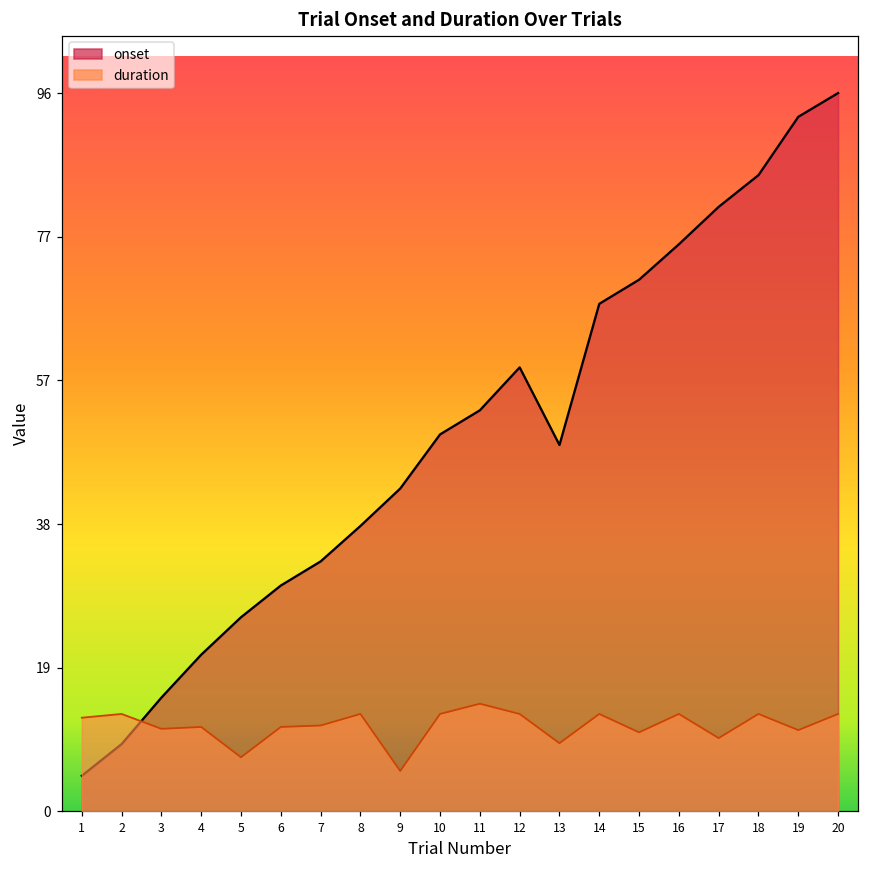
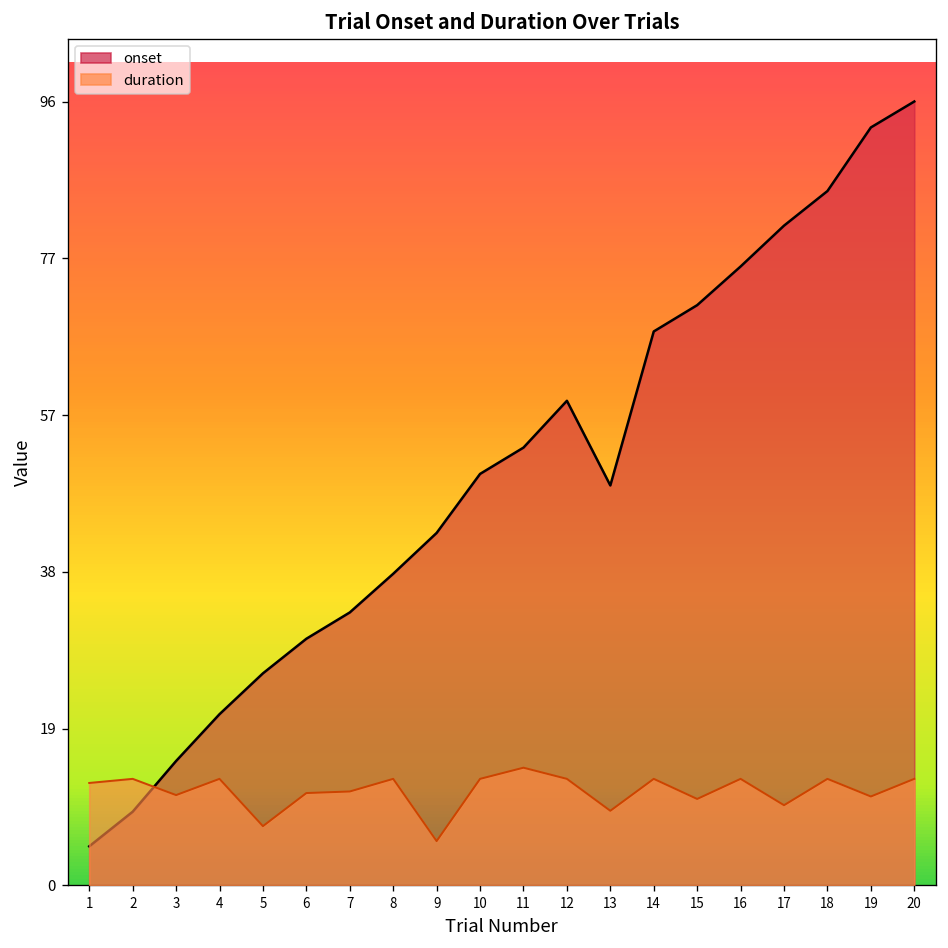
duration, 4: 11 -> 13
